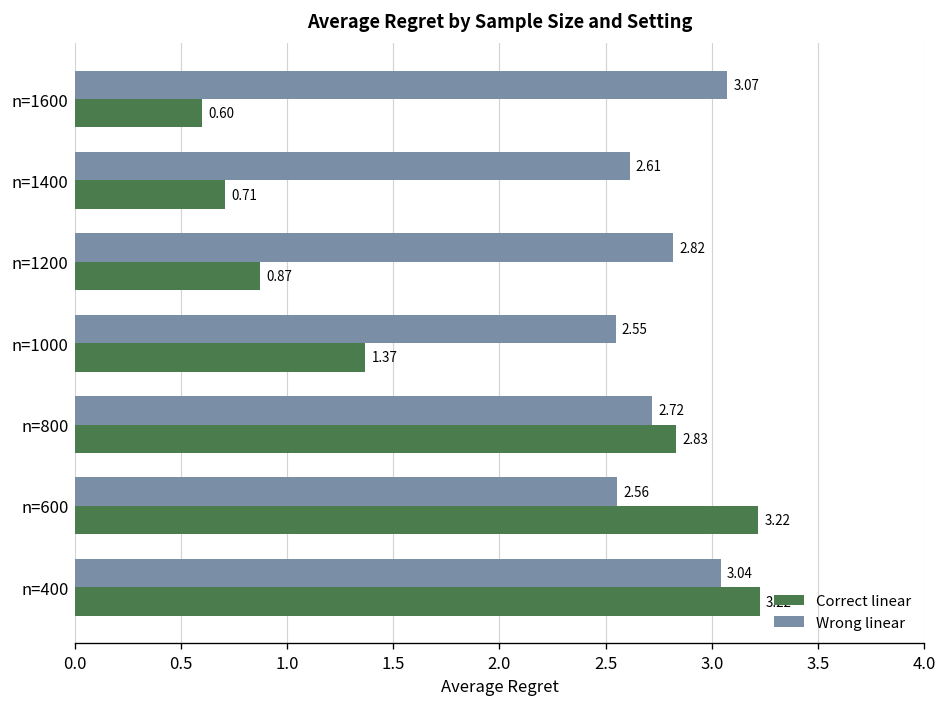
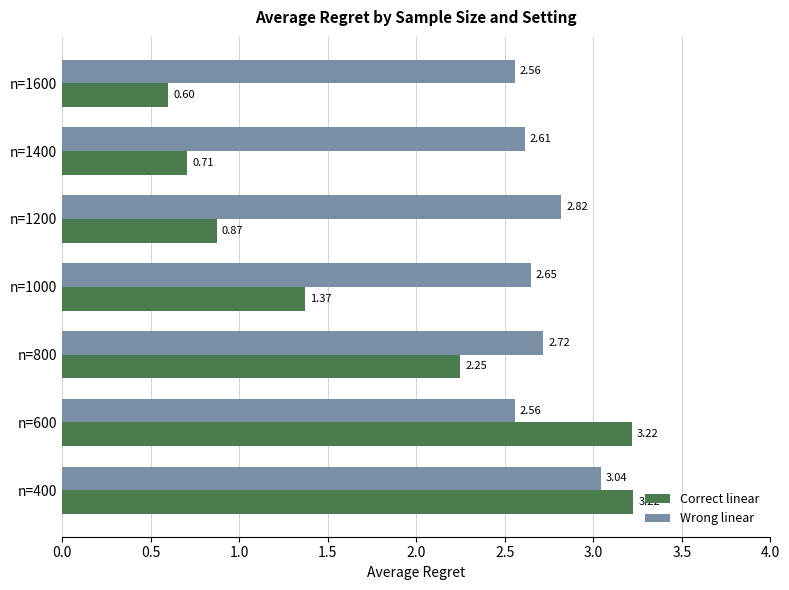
Wrong linear, n=1600: 3.07 -> 2.56
Wrong linear, n=1000: 2.55 -> 2.65
Correct linear, n=800: 2.83 -> 2.25
